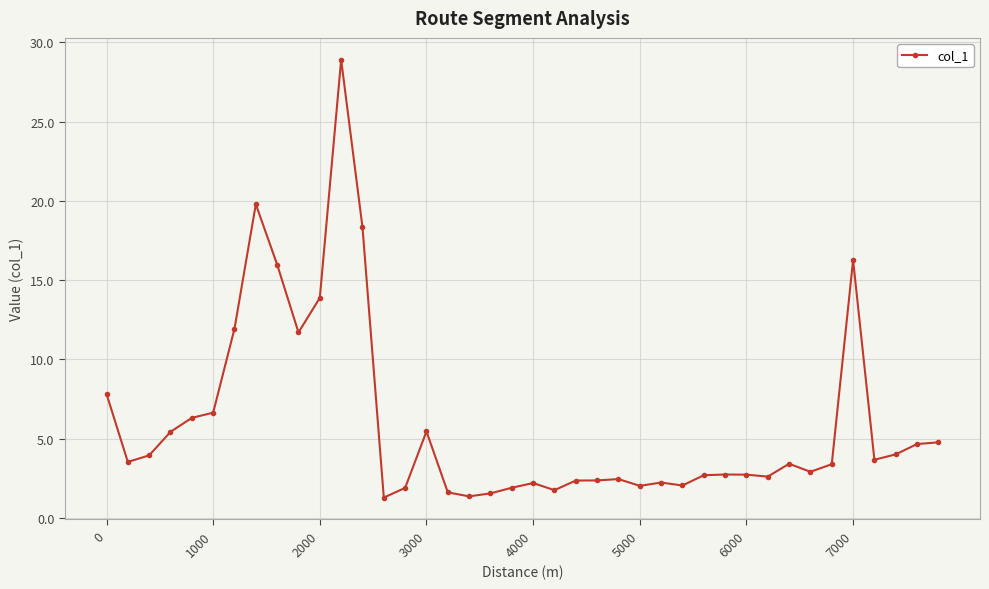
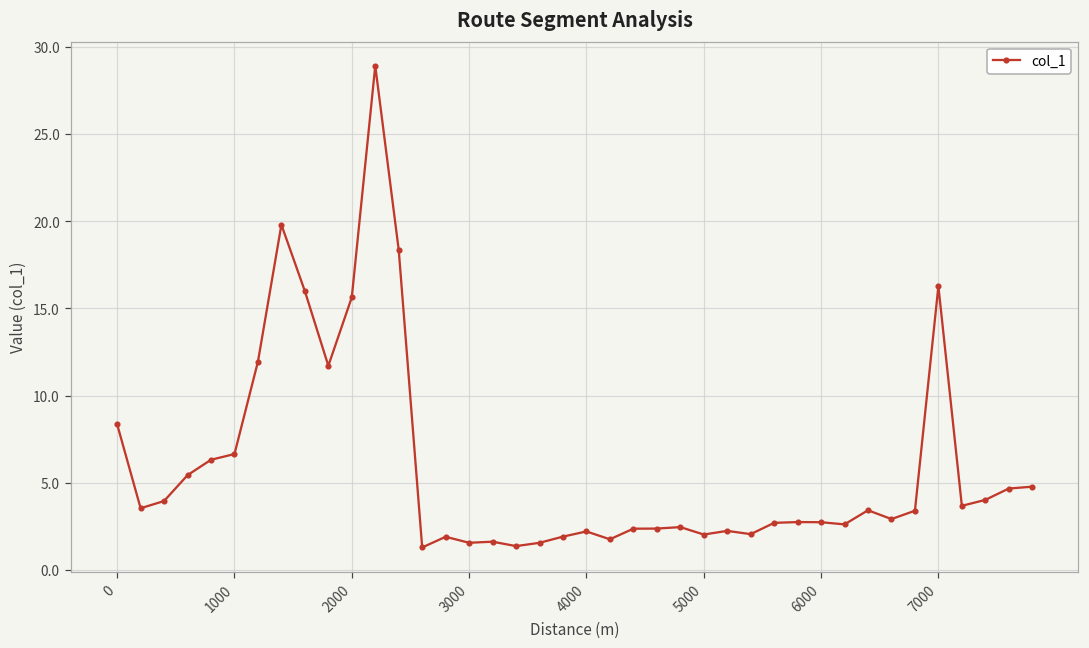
0: 7.8 -> 8.3
2000: 13.9 -> 15.6
3000: 5.5 -> 1.6
